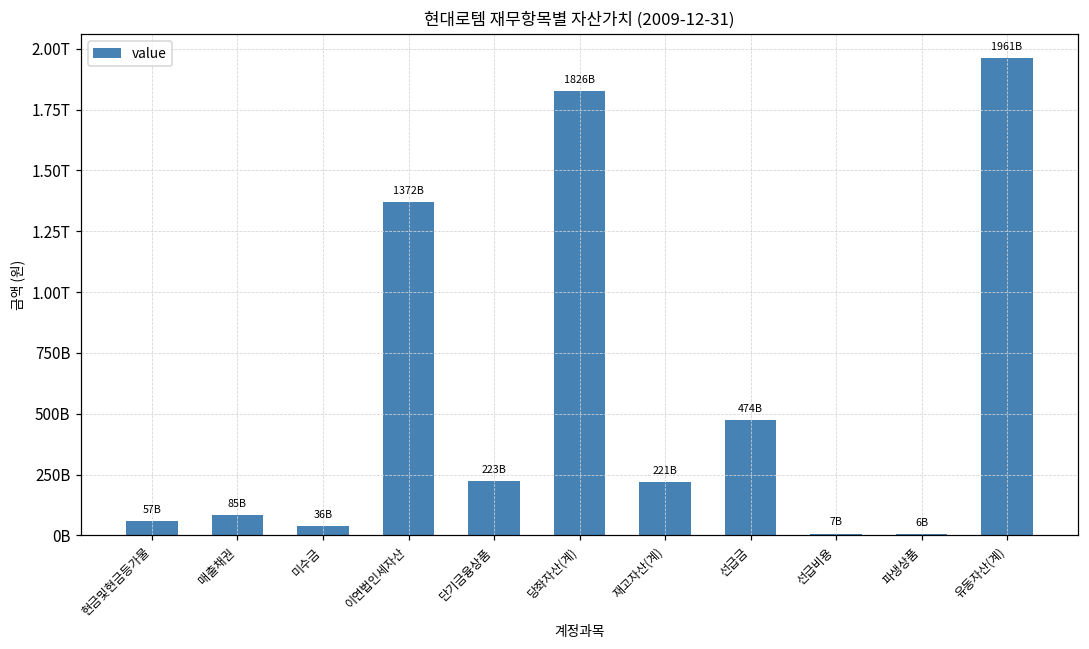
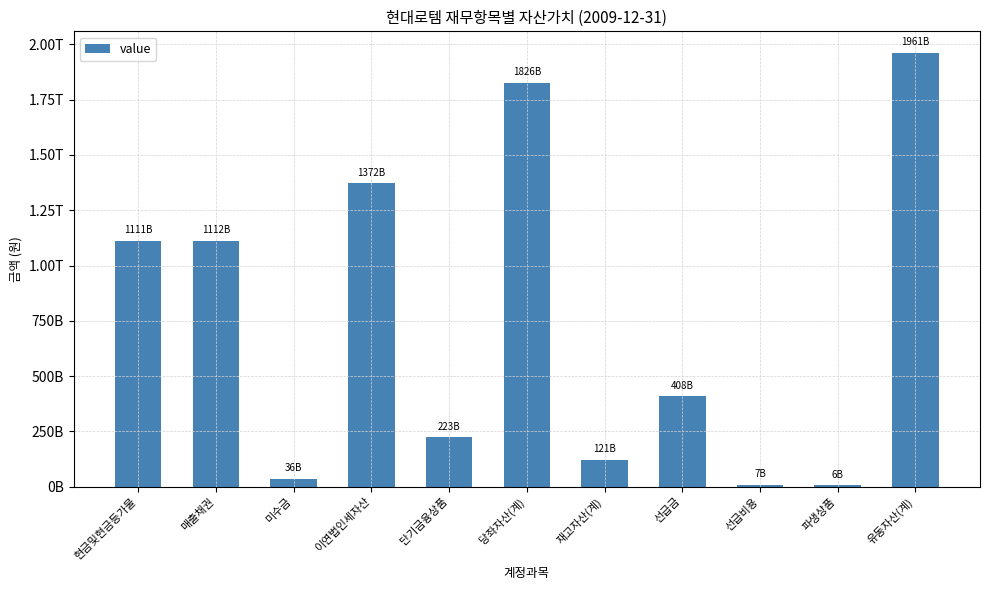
현금및현금등가물: 57B -> 1111B
매출채권: 85B -> 1112B
재고자산(계): 221B -> 121B
선급금: 474B -> 408B
